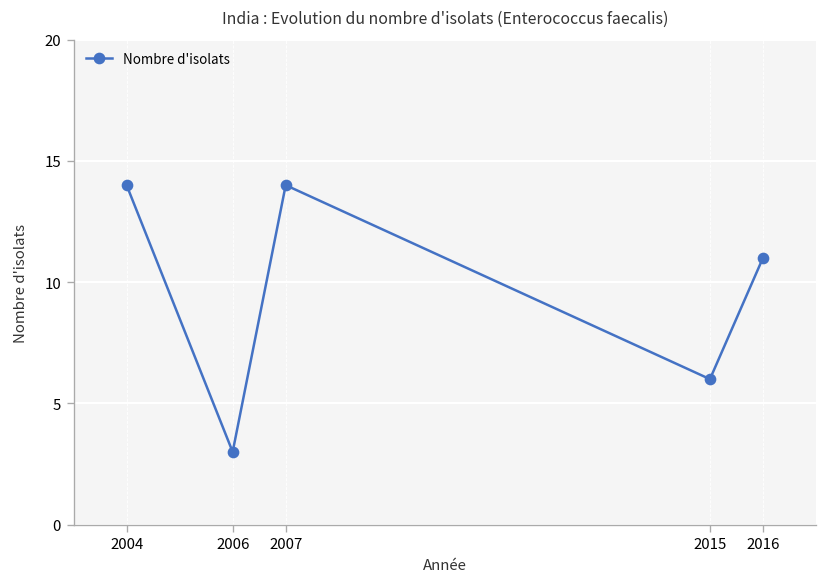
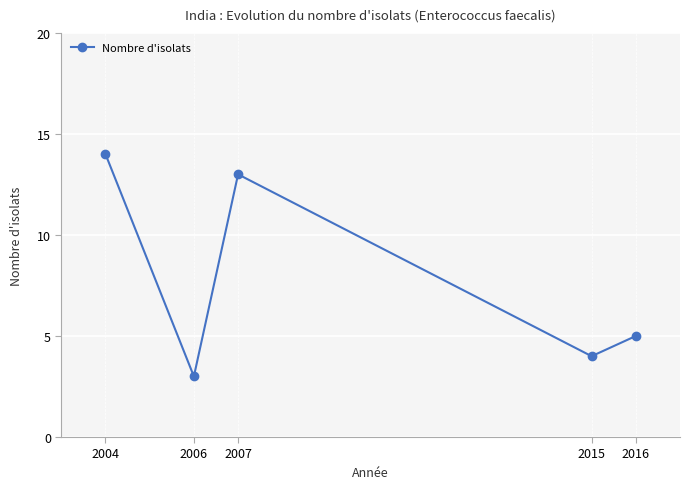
2007: 14 -> 13
2015: 6 -> 4
2016: 11 -> 5
